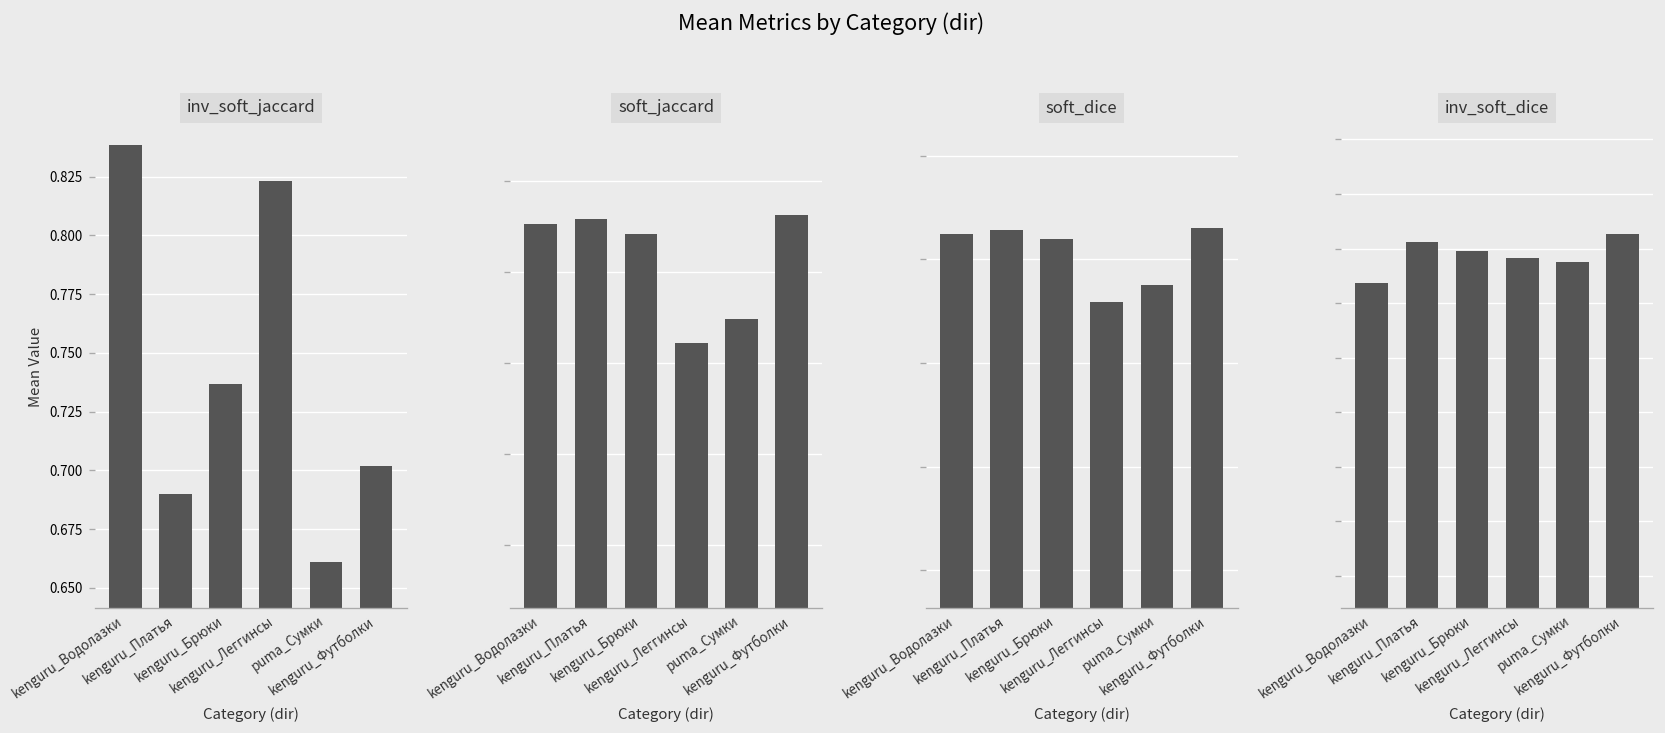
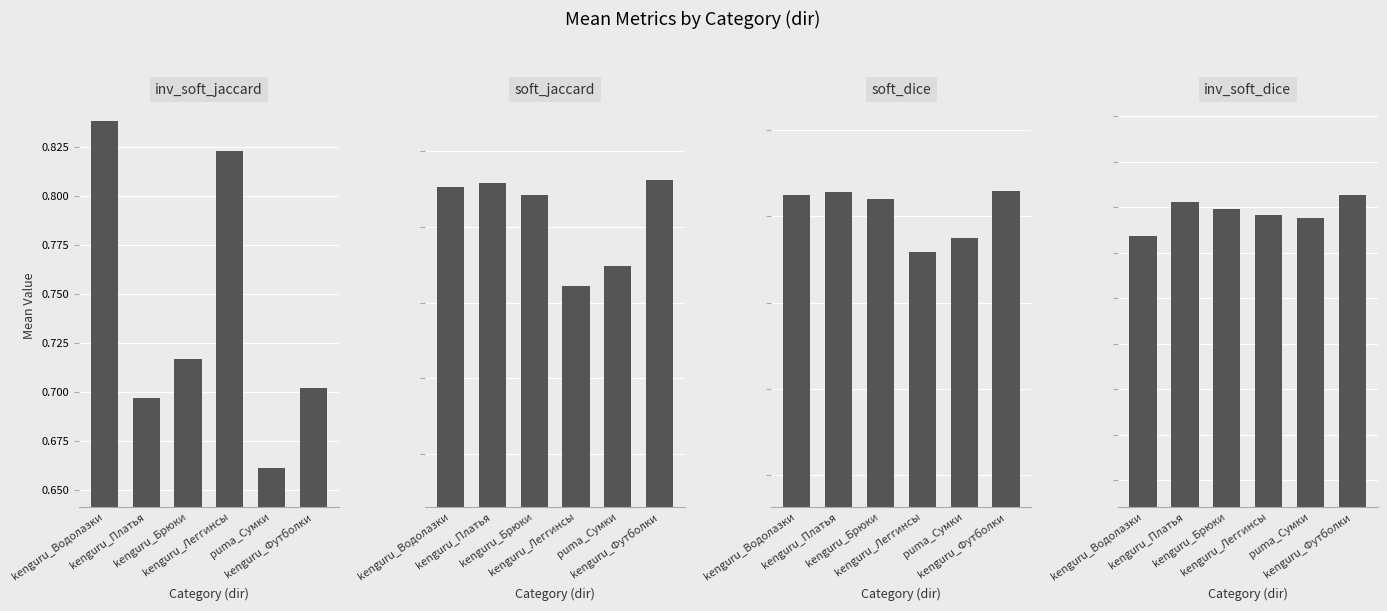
inv_soft_jaccard, kenguru_Платья: 0.690 -> 0.697
inv_soft_jaccard, kenguru_Брюки: 0.737 -> 0.717
